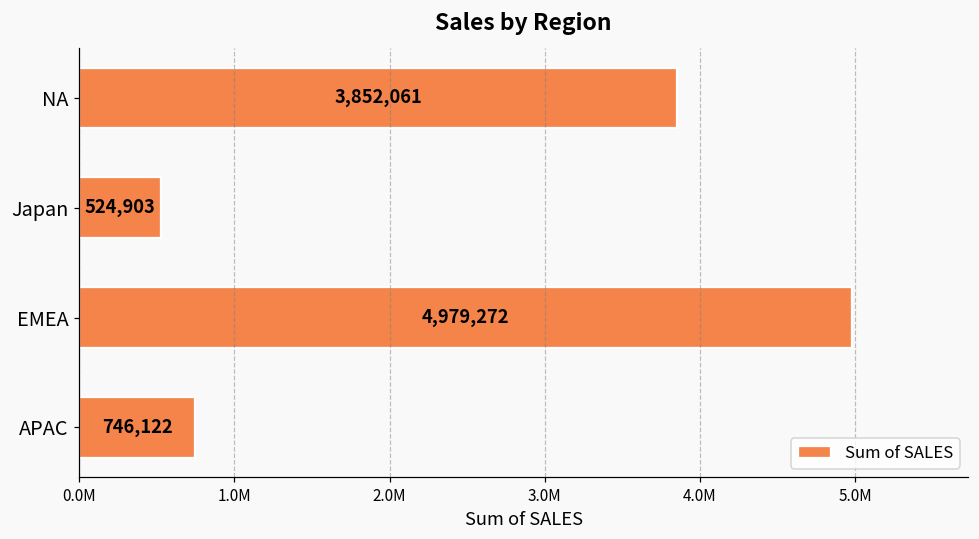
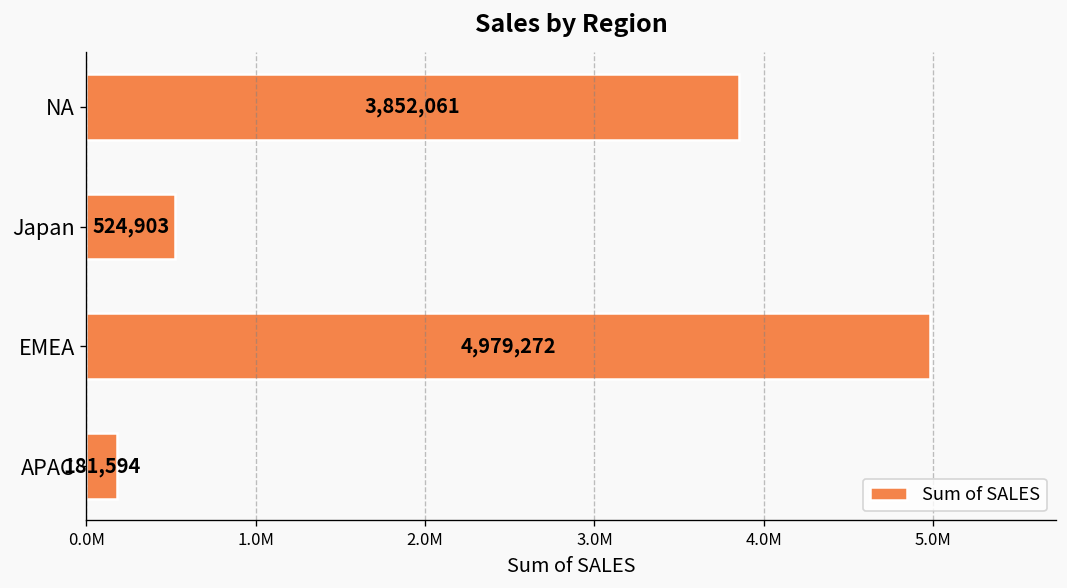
APAC: 746,122 -> 181,594
